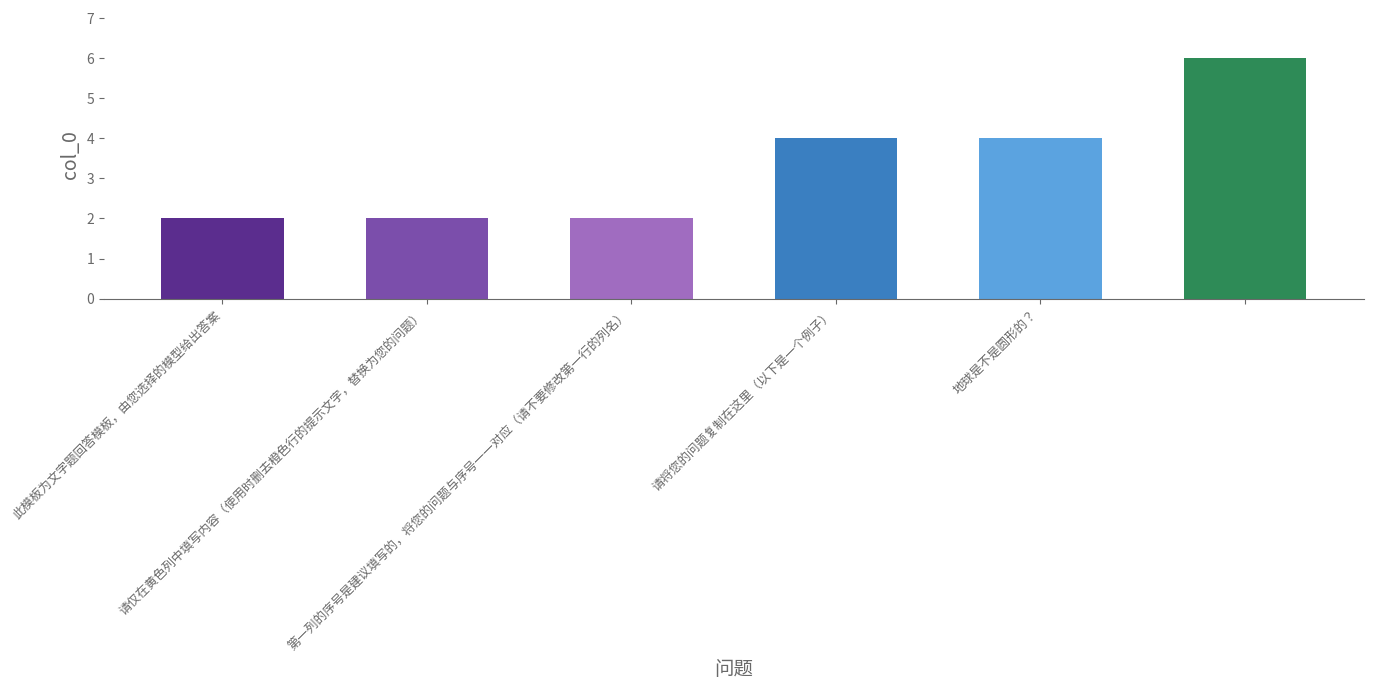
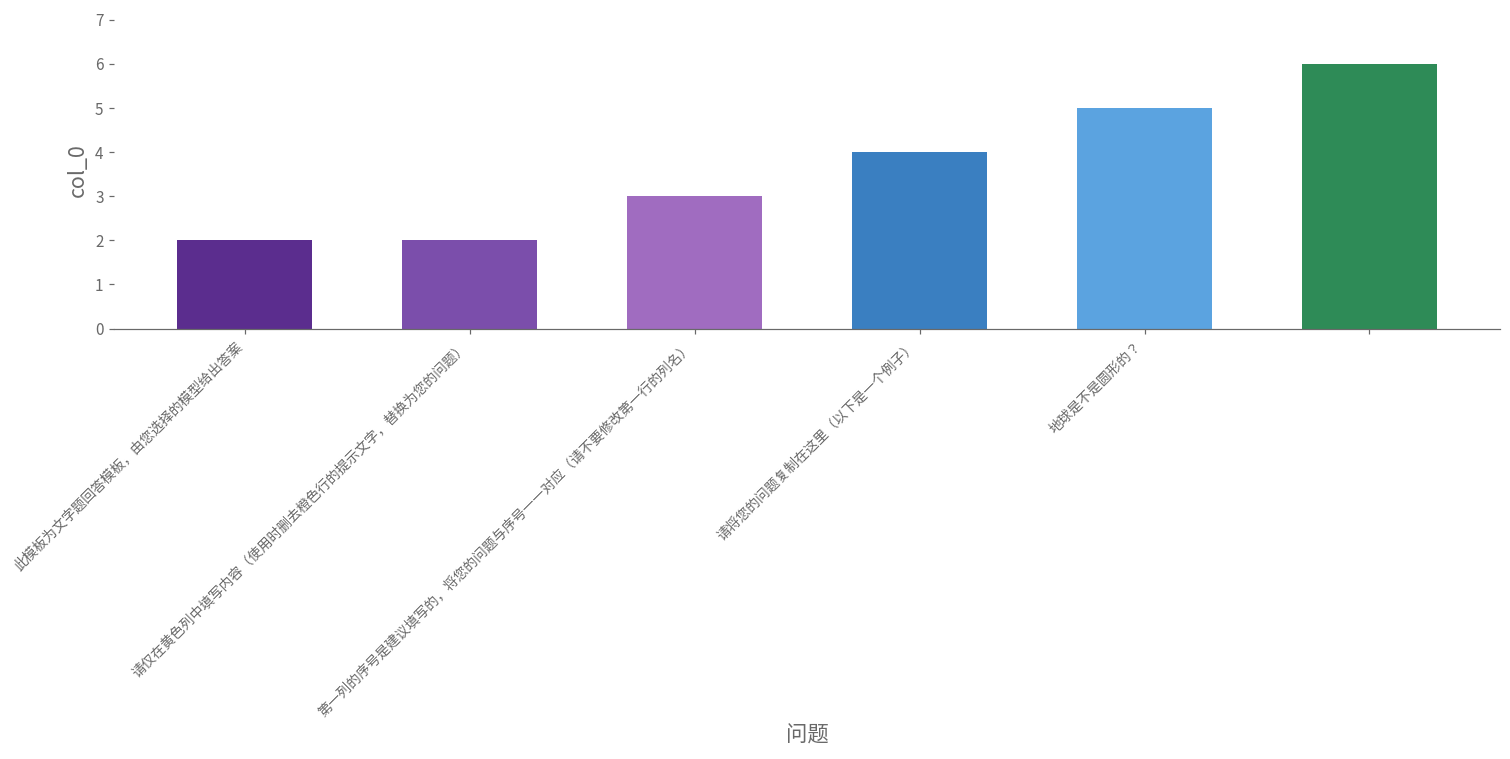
第一列的序号是建议填写的，将您的问题与序号一一对应（请不要修改第一行的列名）: 2 -> 3
地球是不是圆形的？: 4 -> 5
